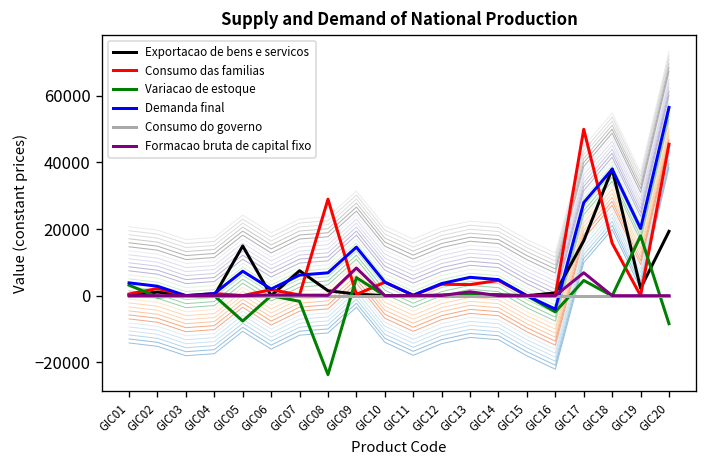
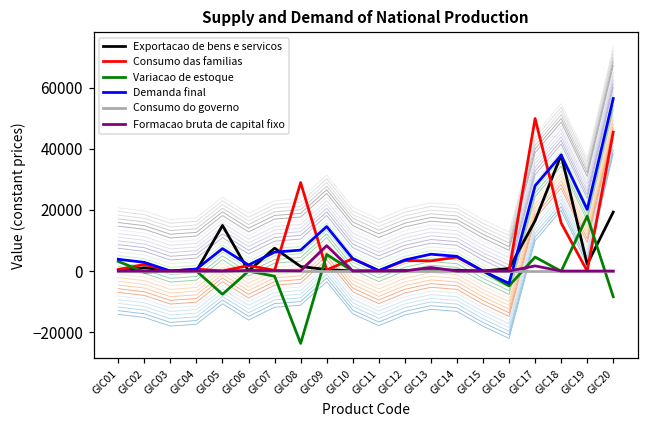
Formacao bruta de capital fixo, GIC17: 7000 -> 2000
